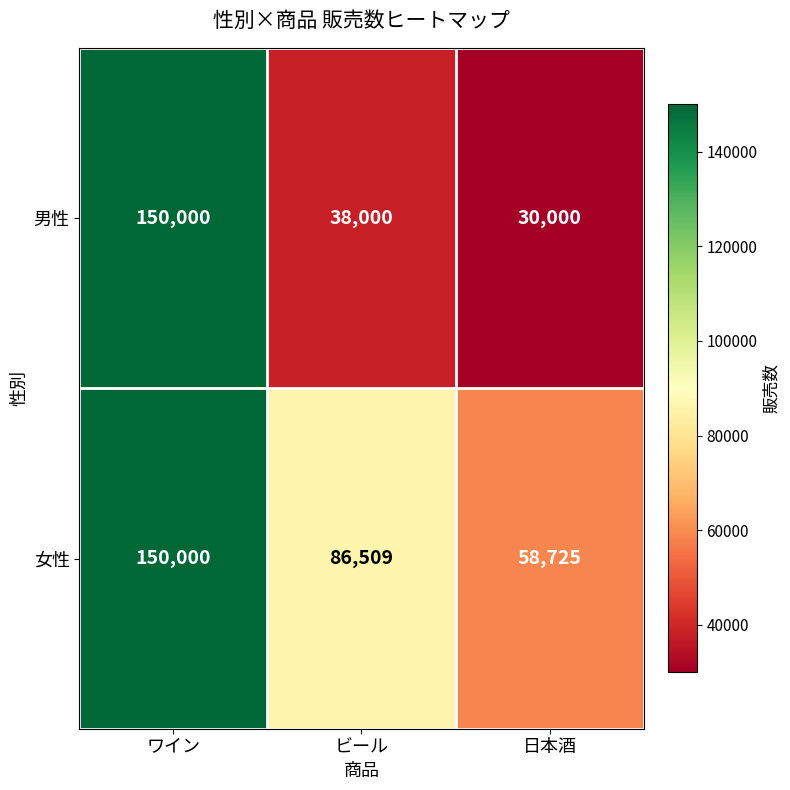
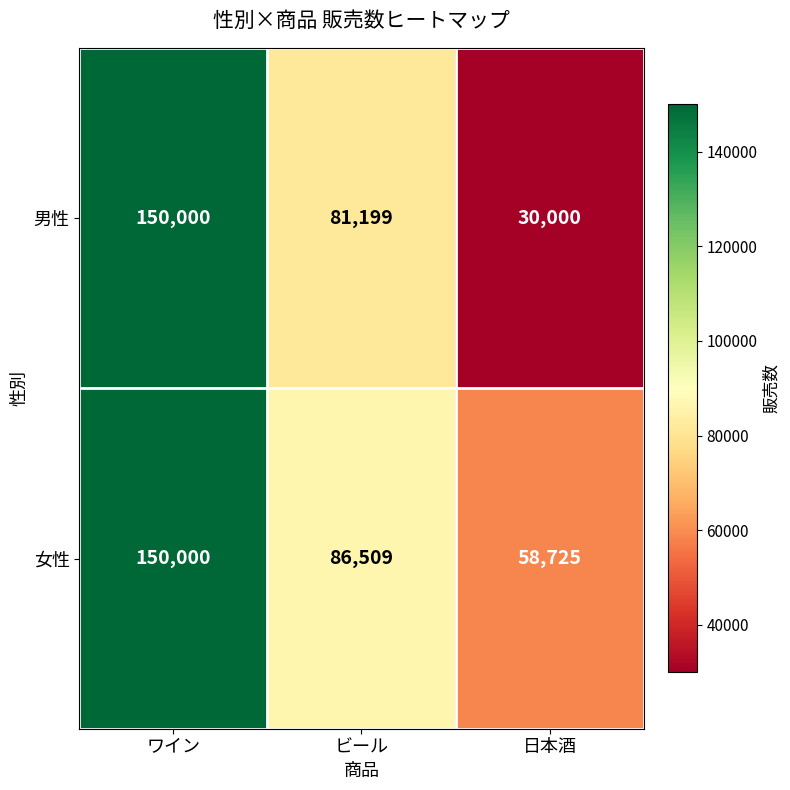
男性, ビール: 38,000 -> 81,199
